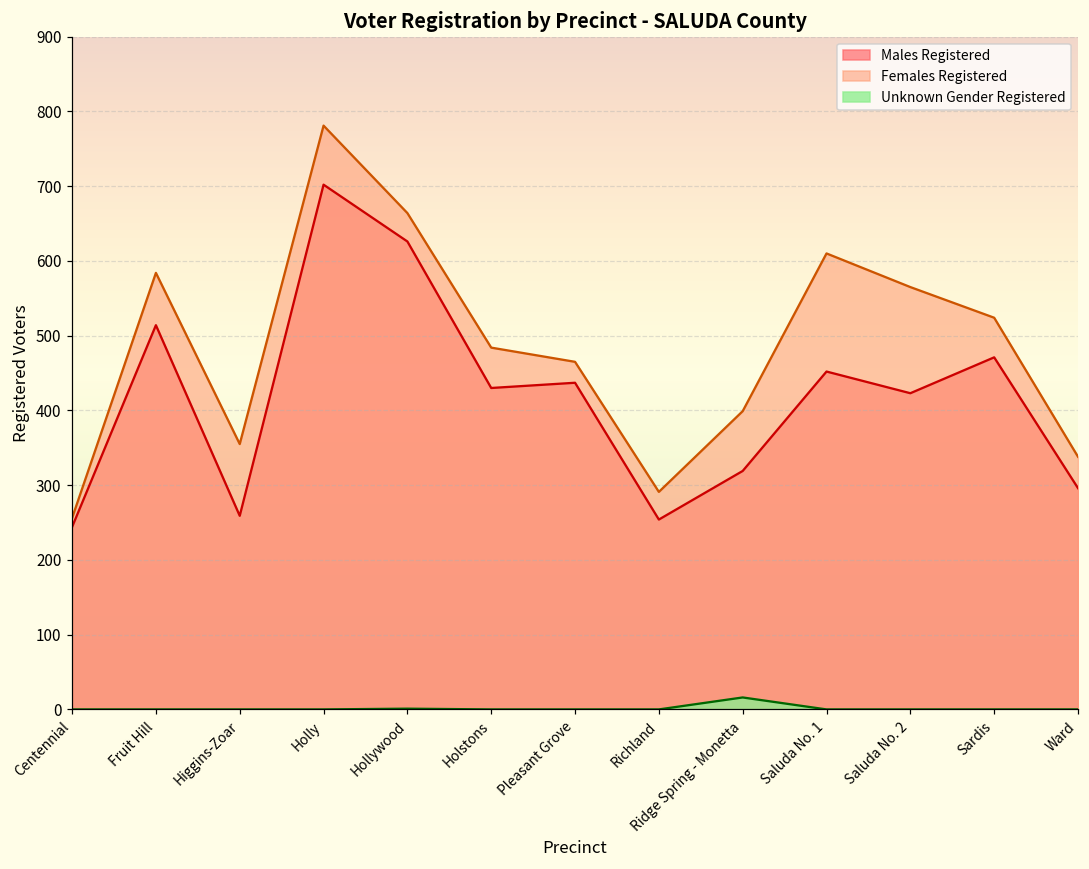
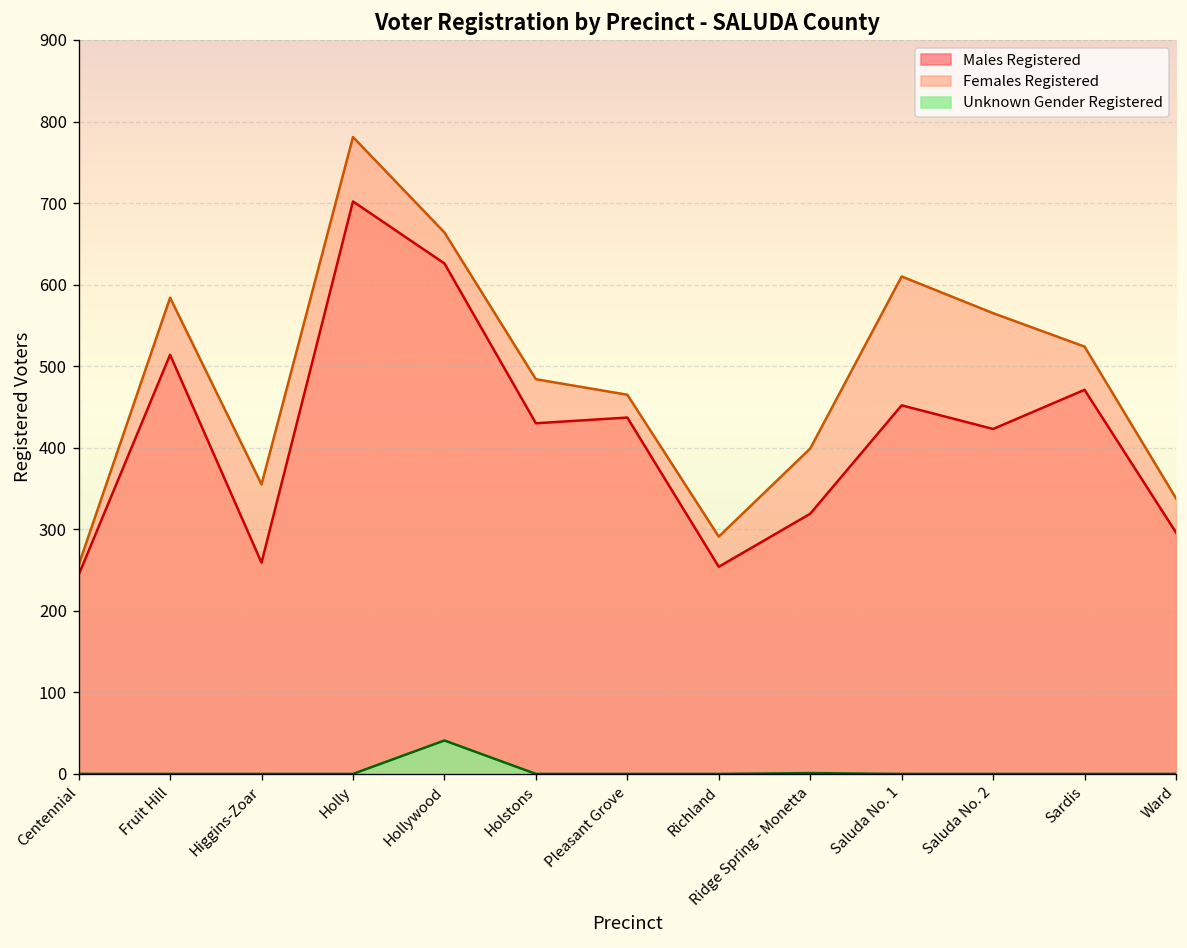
Unknown Gender Registered, Hollywood: 0 -> 40
Unknown Gender Registered, Ridge Spring - Monetta: 20 -> 0
